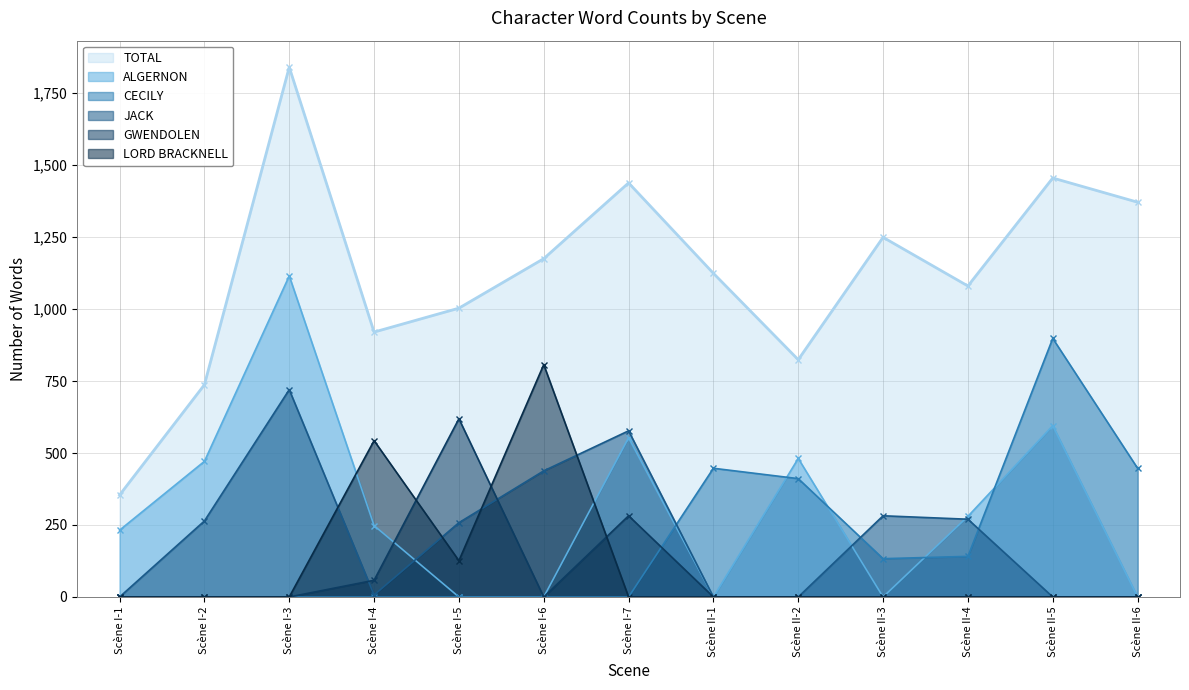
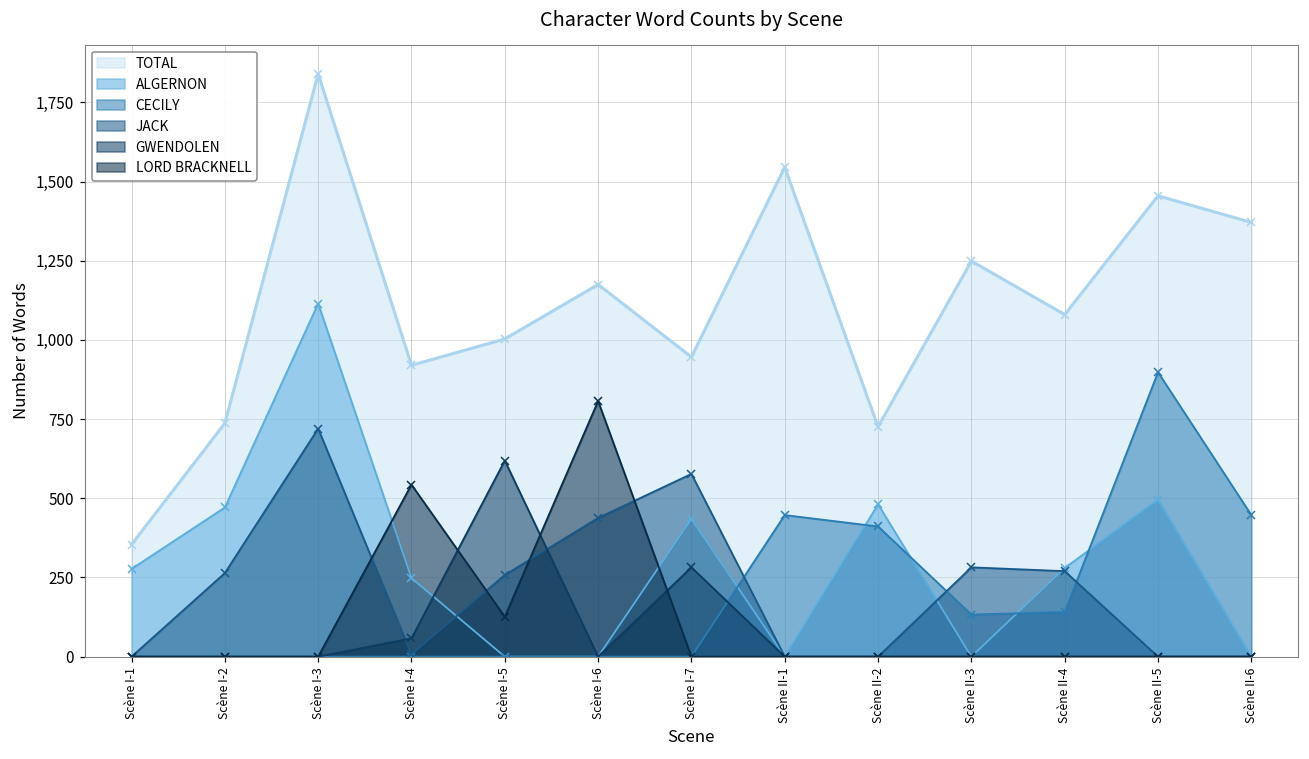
ALGERNON, Scène I-1: 230 -> 280
TOTAL, Scène I-7: 1,440 -> 950
ALGERNON, Scène I-7: 550 -> 440
TOTAL, Scène II-1: 1,120 -> 1,550
TOTAL, Scène II-2: 820 -> 730
ALGERNON, Scène II-5: 600 -> 500
